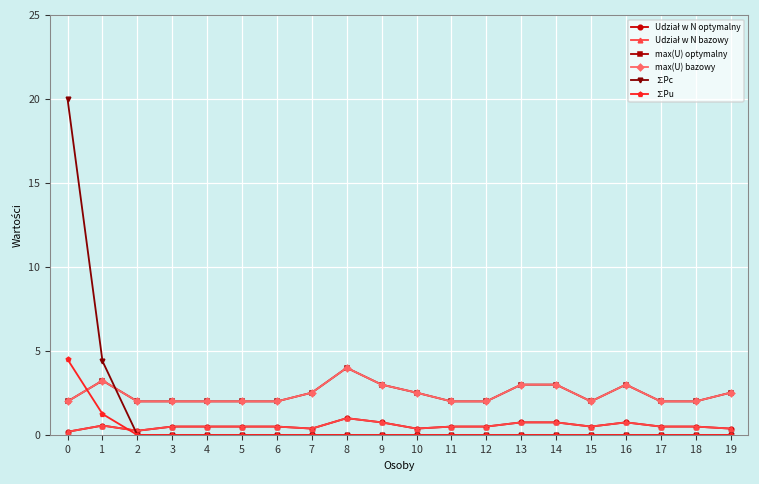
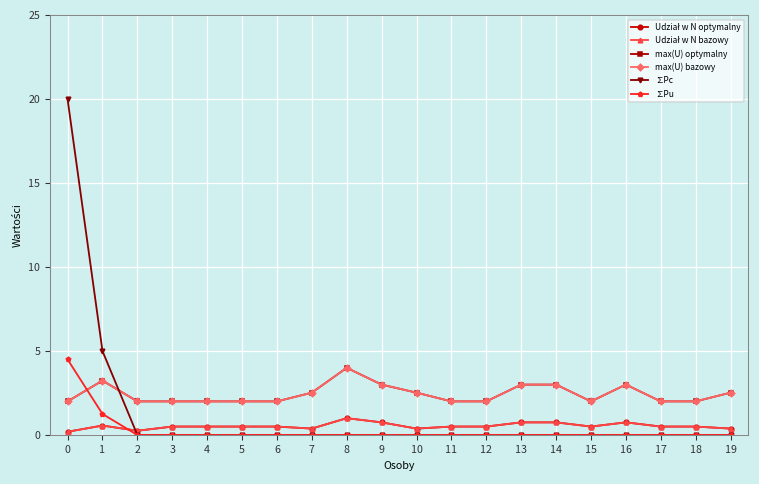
∑Pc, 1: 4.4 -> 5.0
